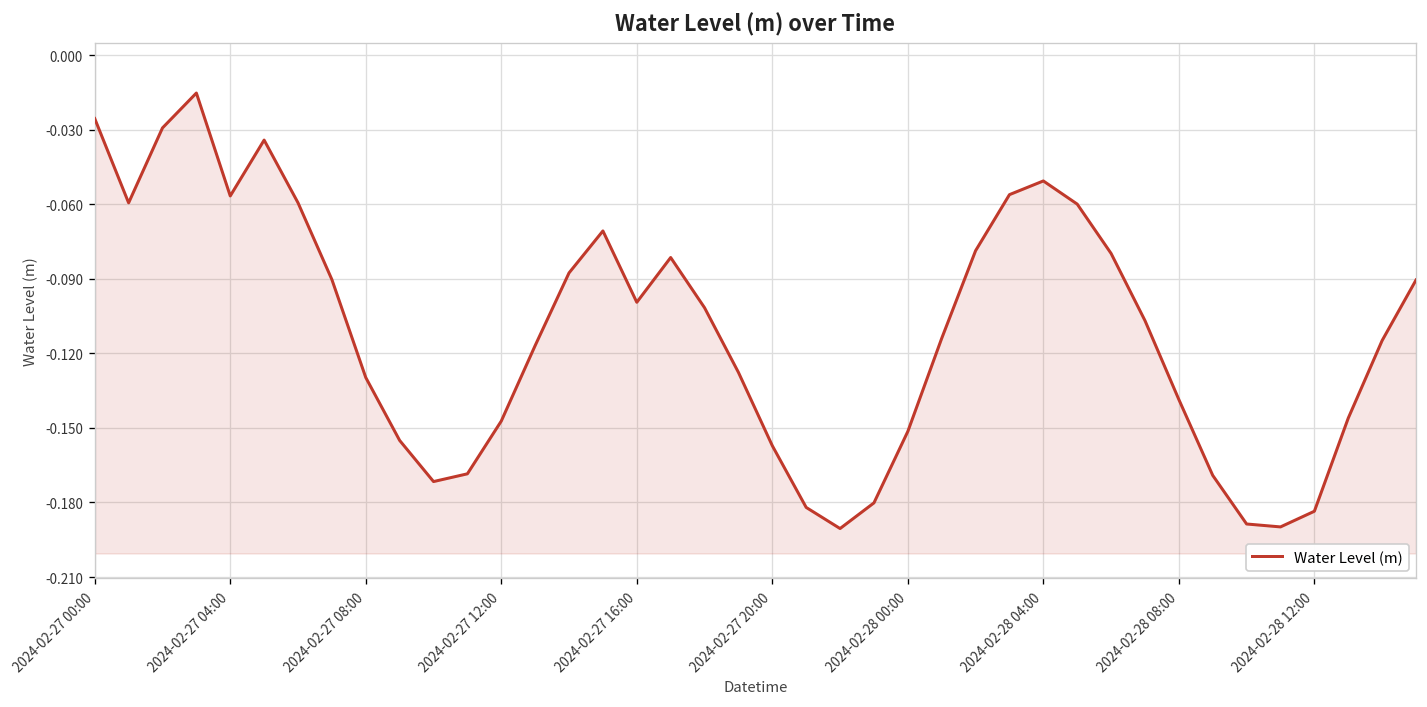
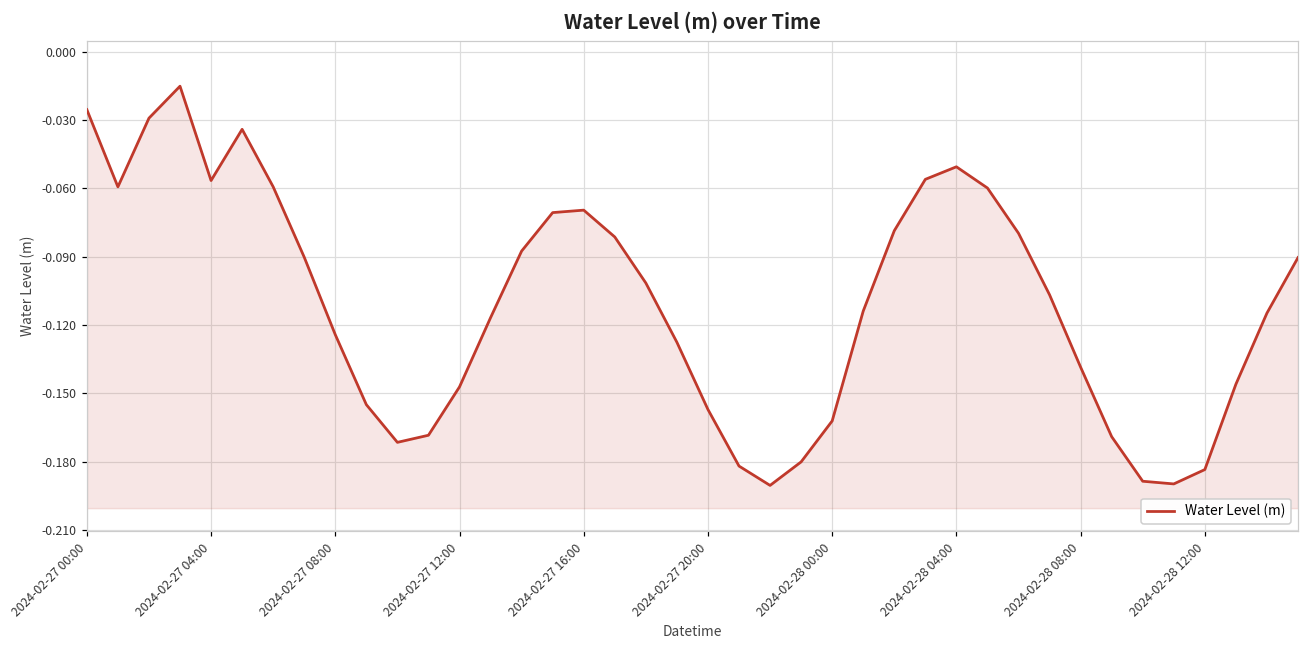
2024-02-27 08:00: -0.130 -> -0.124
2024-02-27 16:00: -0.099 -> -0.070
2024-02-28 00:00: -0.151 -> -0.162
